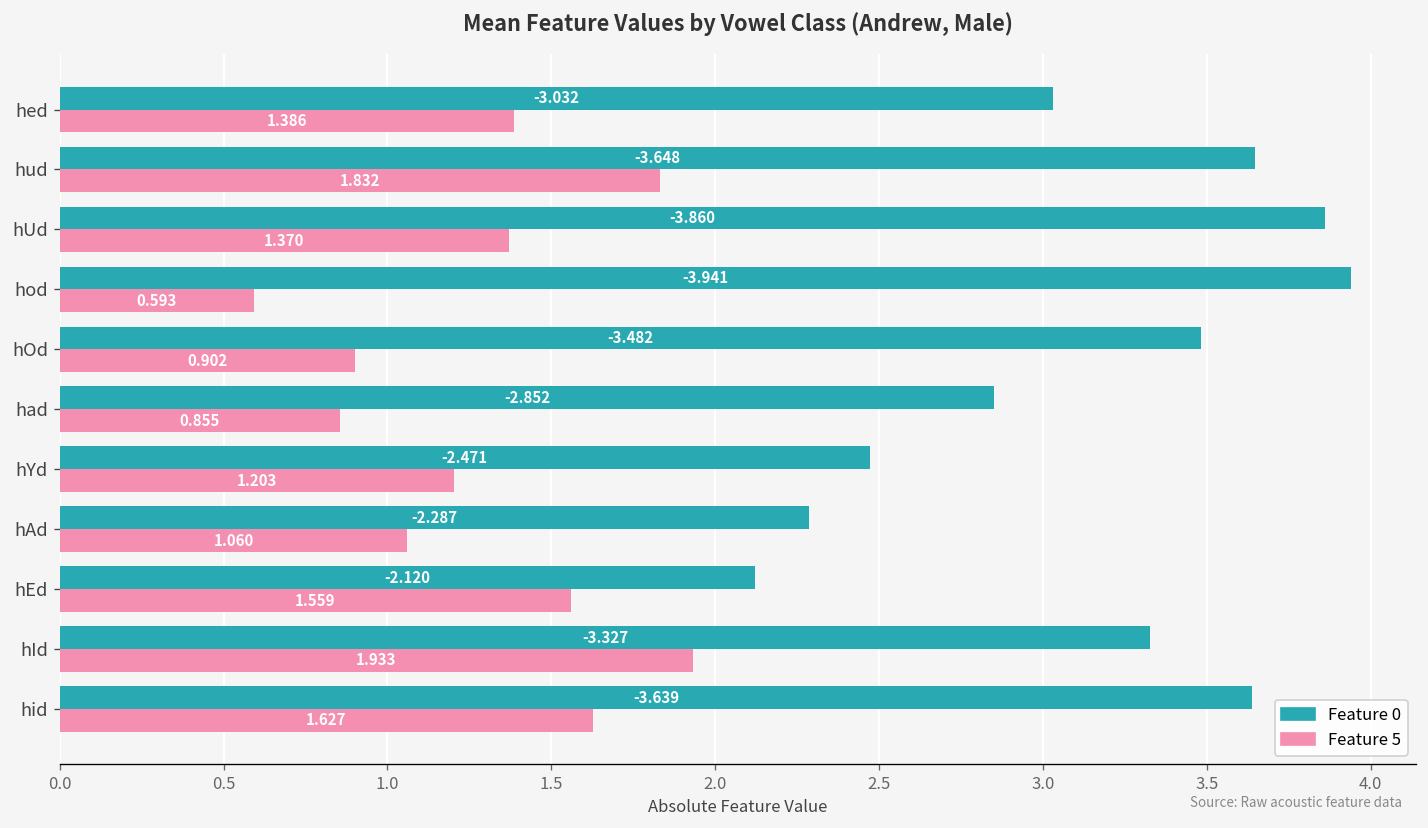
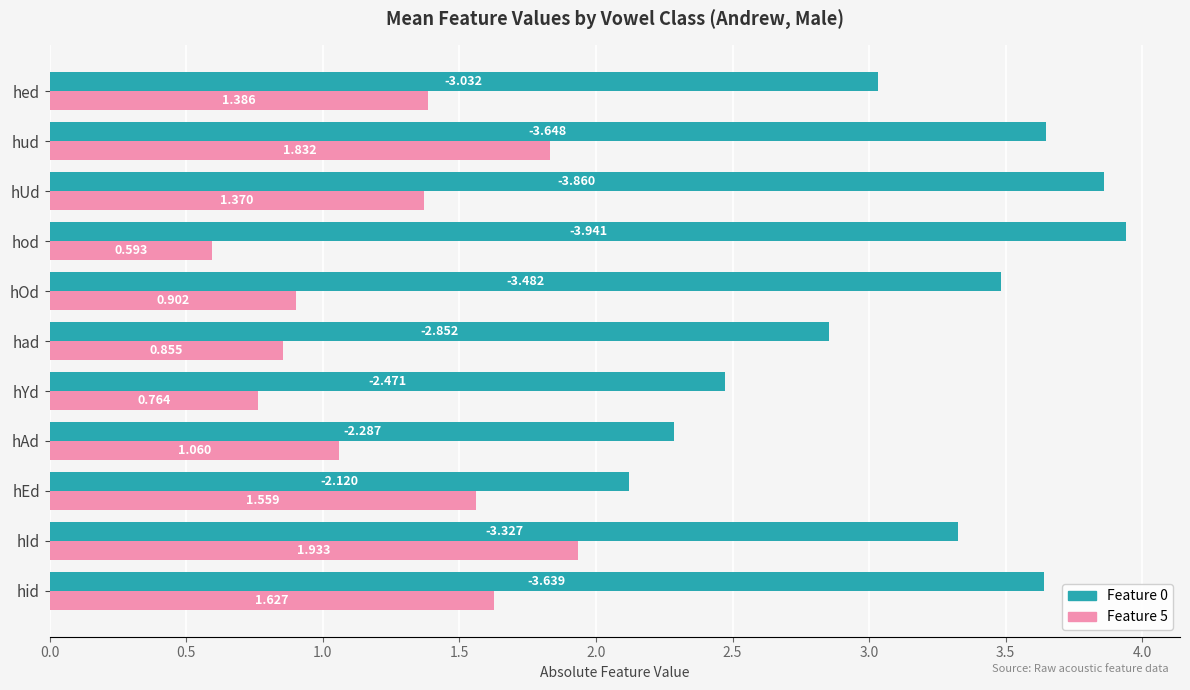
Feature 5, hYd: 1.203 -> 0.764
